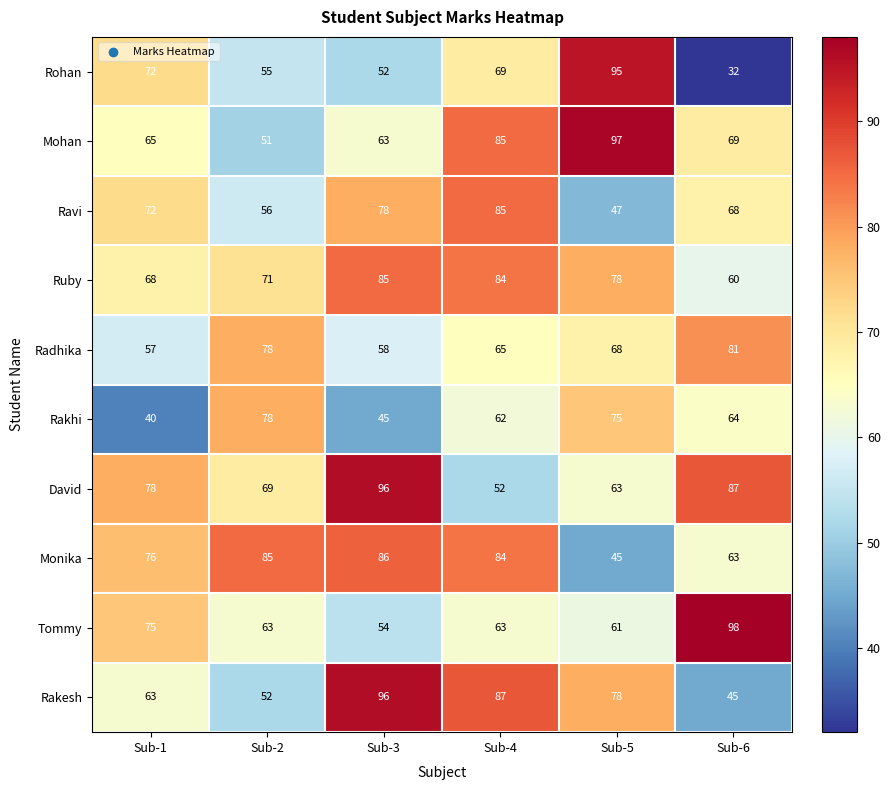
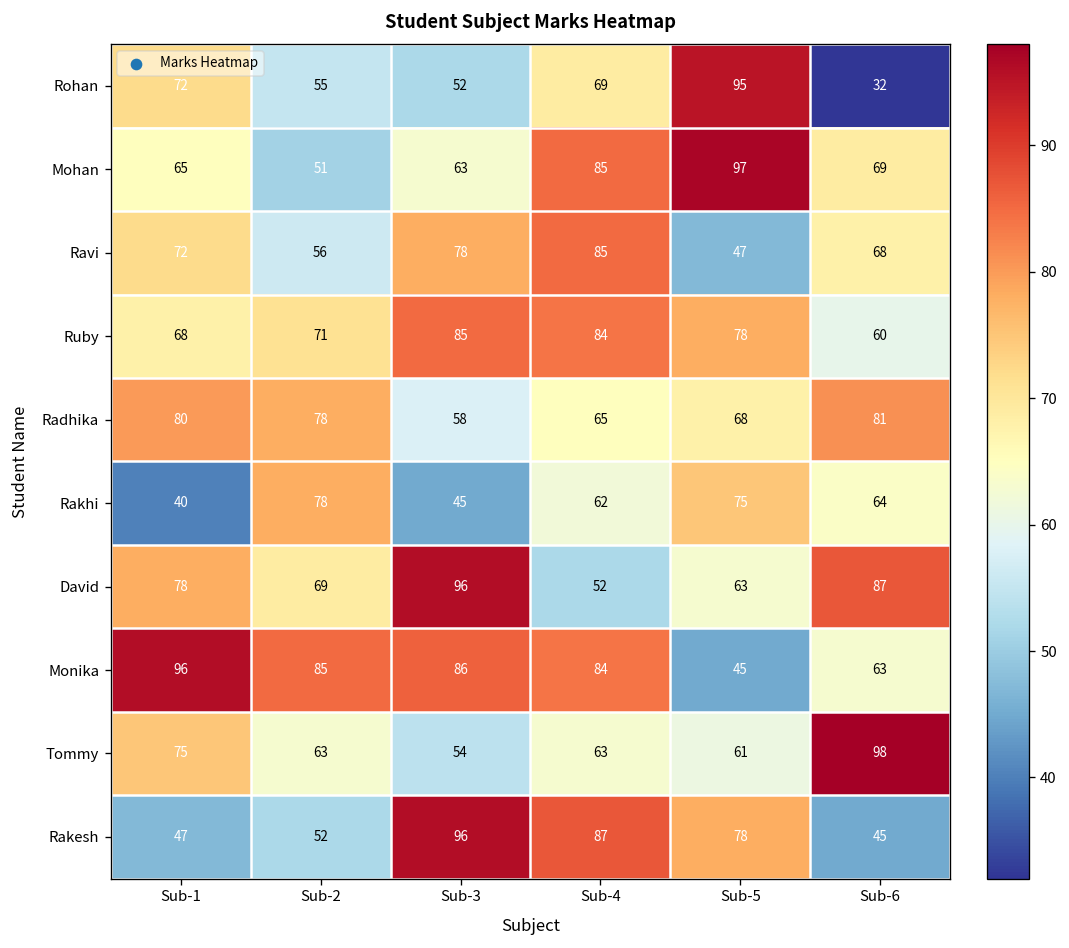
Radhika, Sub-1: 57 -> 80
Monika, Sub-1: 76 -> 96
Rakesh, Sub-1: 63 -> 47
